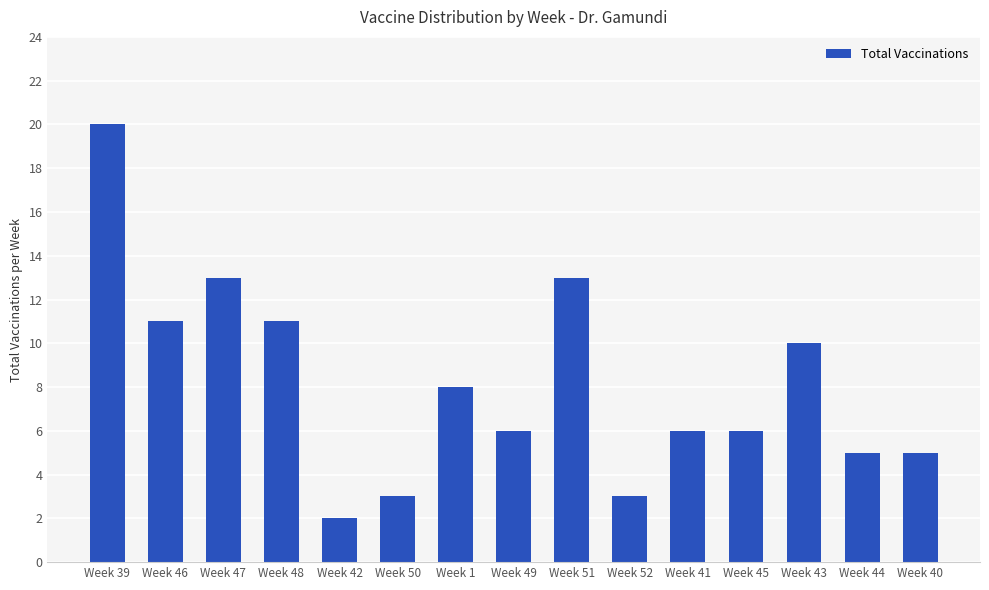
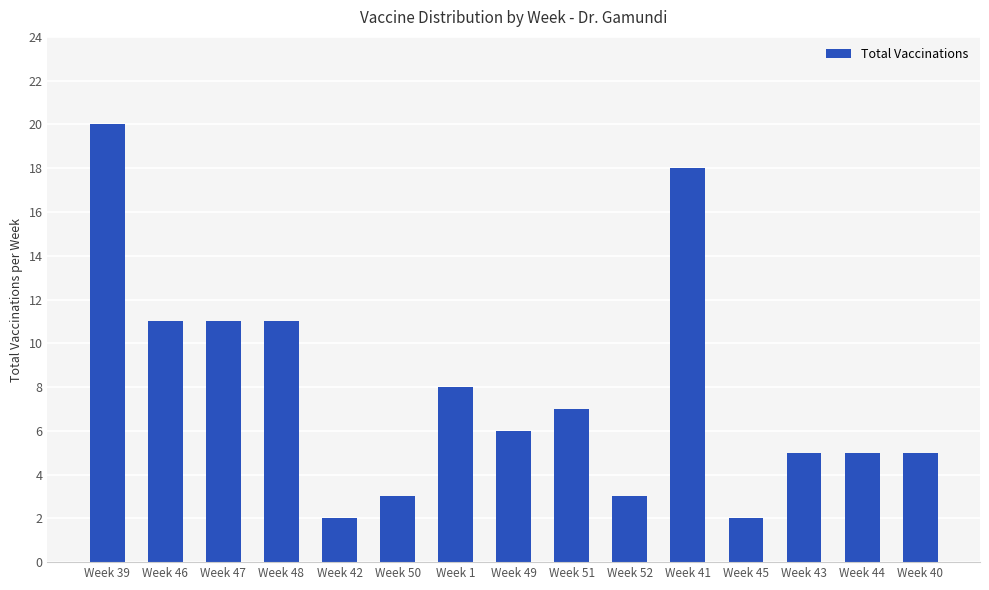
Week 47: 13 -> 11
Week 51: 13 -> 7
Week 41: 6 -> 18
Week 45: 6 -> 2
Week 43: 10 -> 5
